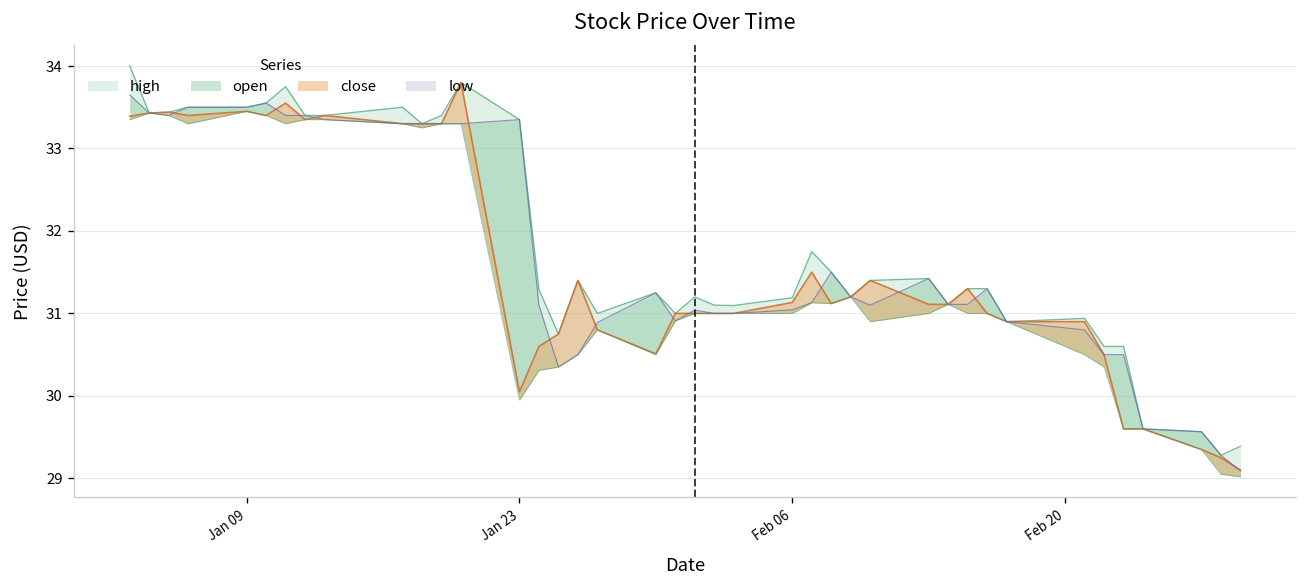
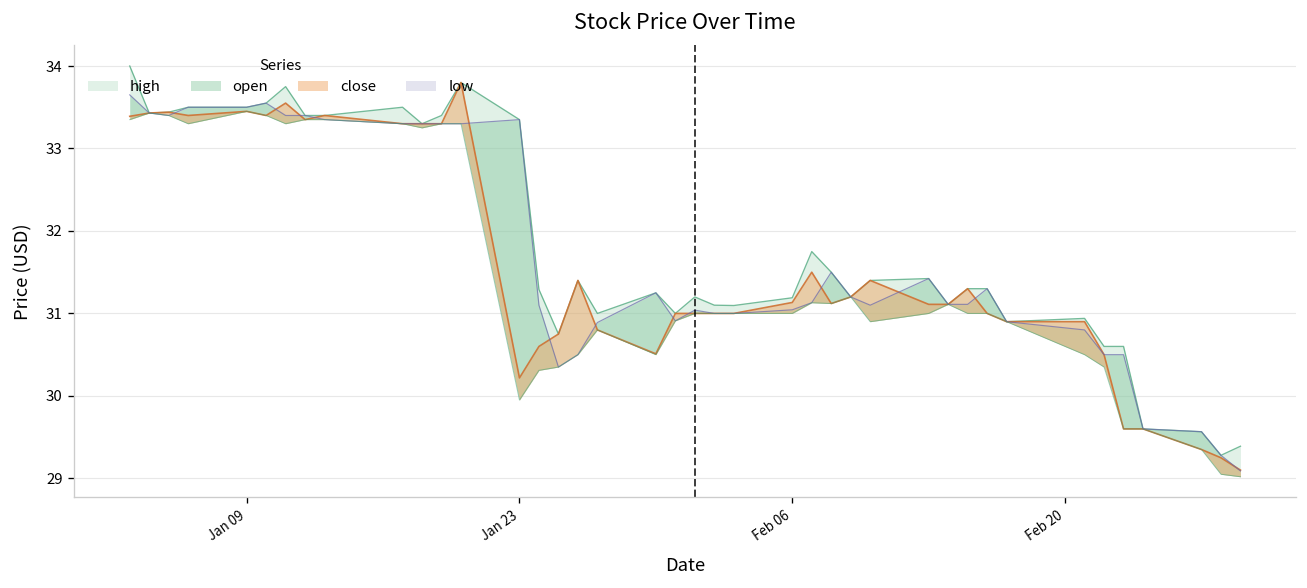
close, Jan 23: 30.0 -> 30.2
